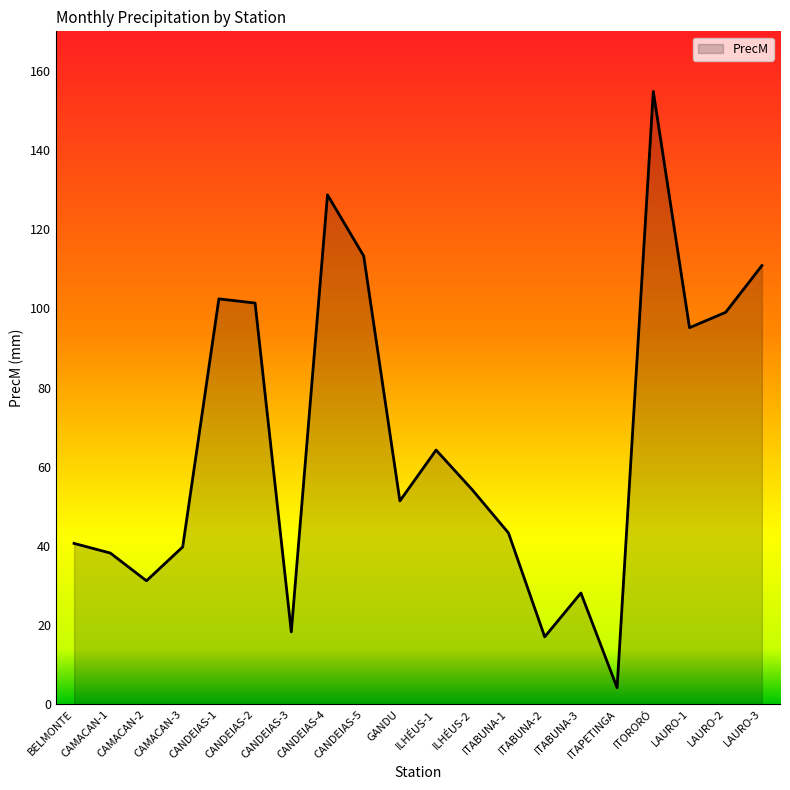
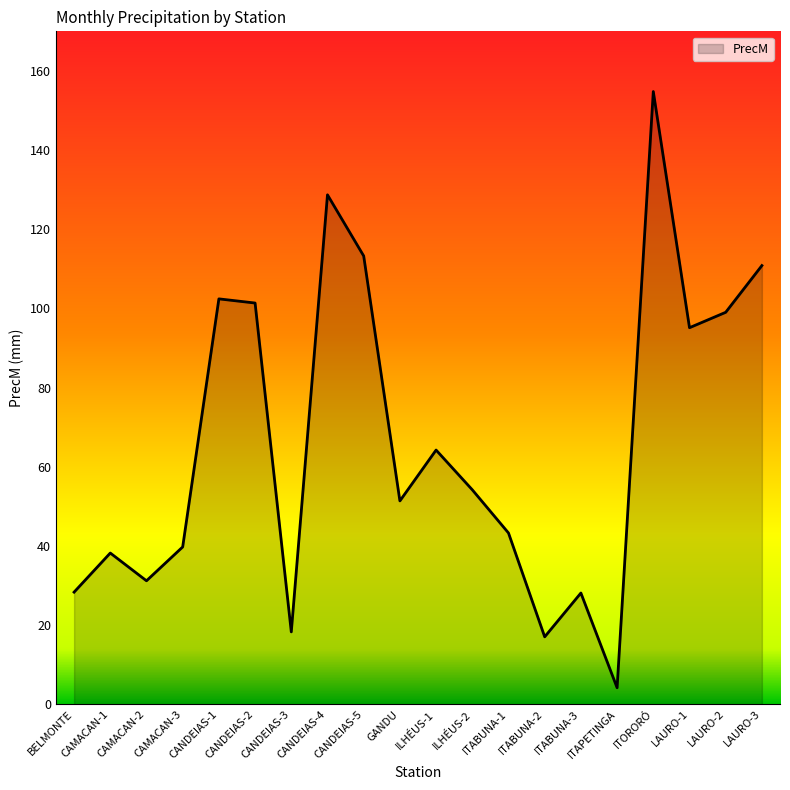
BELMONTE: 41 -> 28
